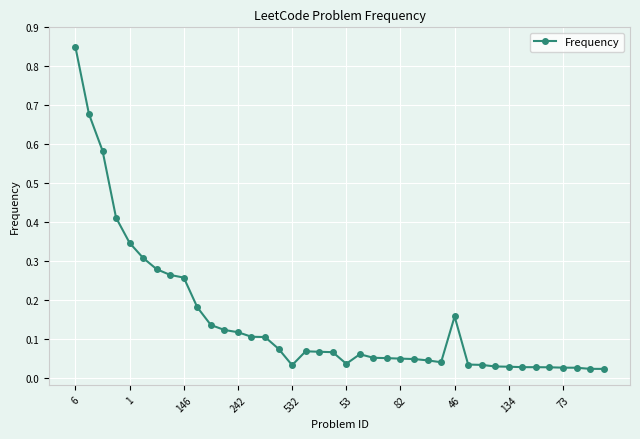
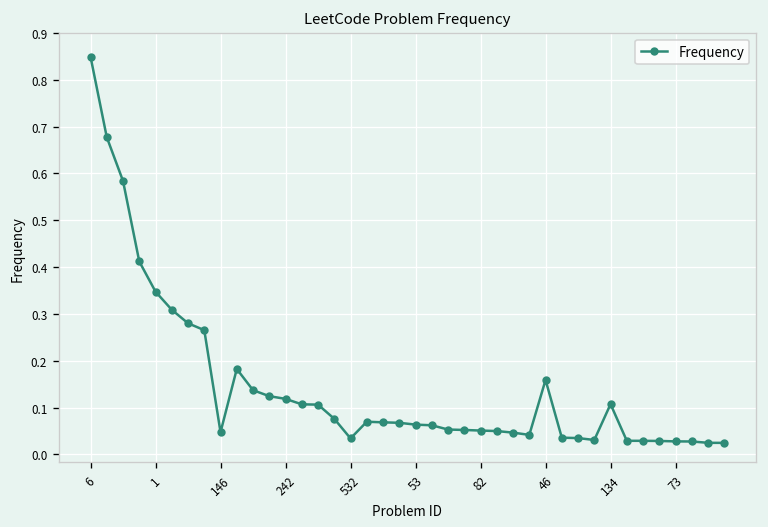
146: 0.26 -> 0.05
53: 0.04 -> 0.06
134: 0.03 -> 0.11
